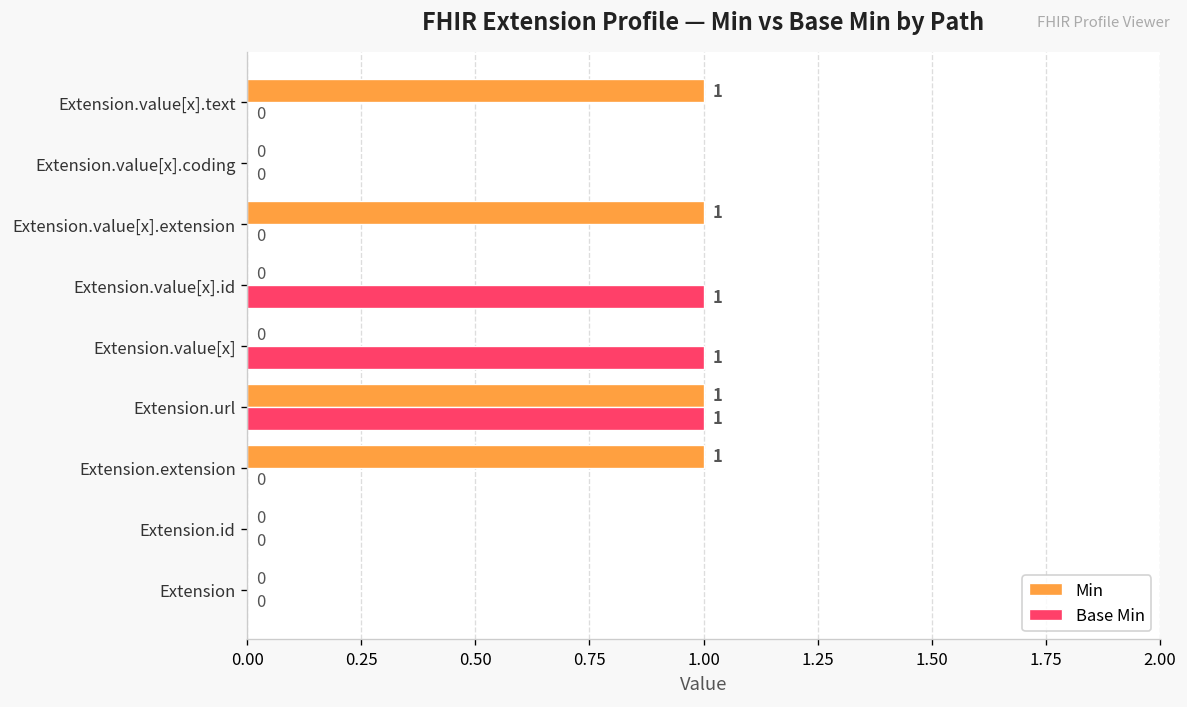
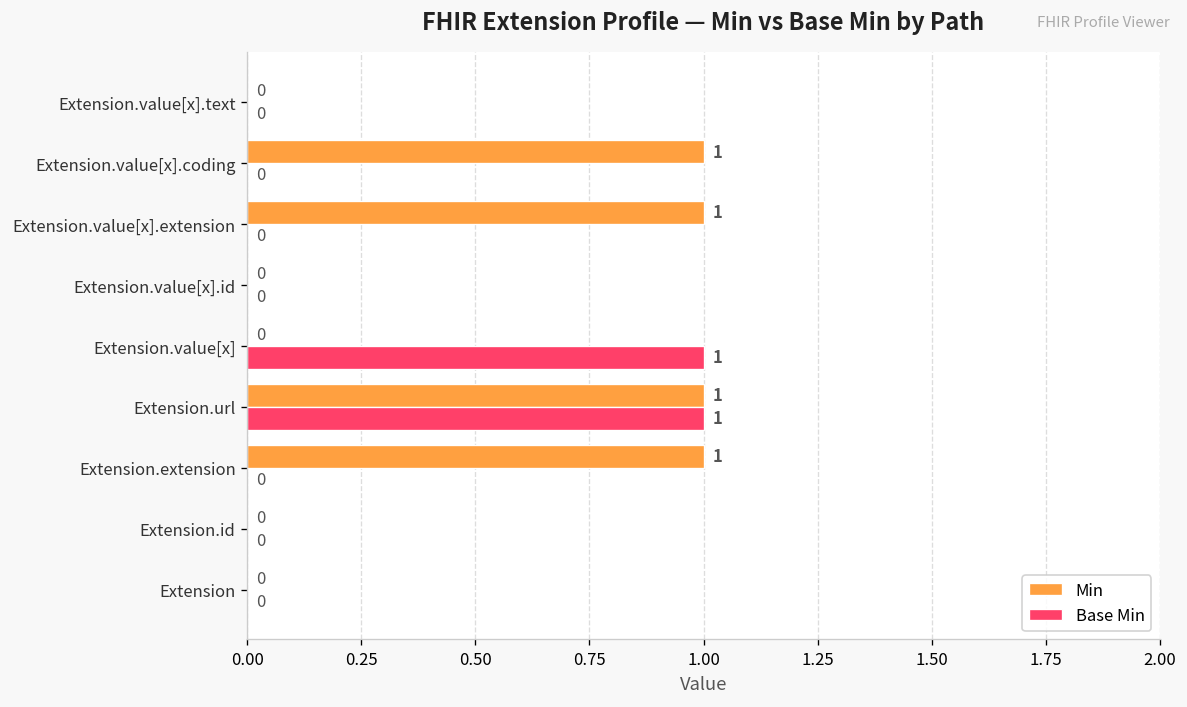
Min, Extension.value[x].text: 1 -> 0
Min, Extension.value[x].coding: 0 -> 1
Base Min, Extension.value[x].id: 1 -> 0
